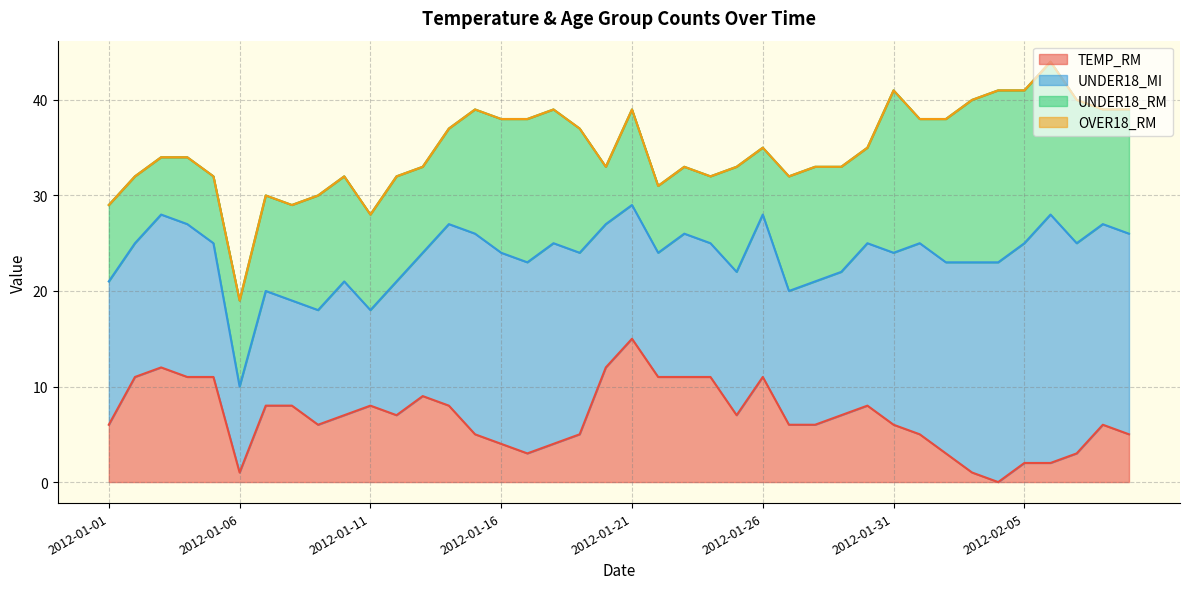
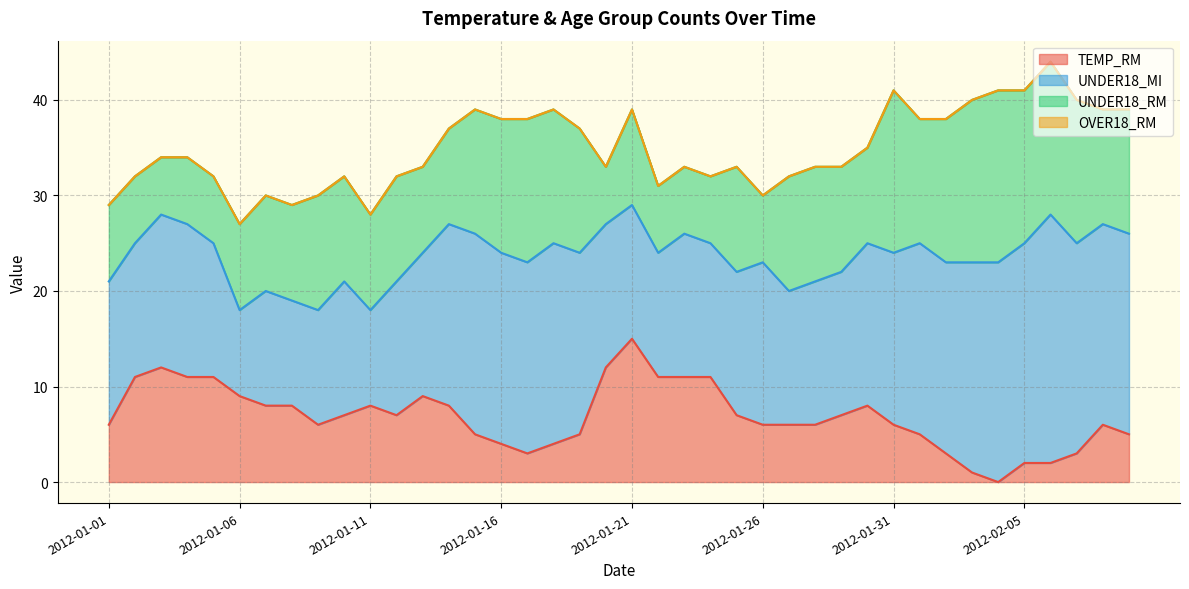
TEMP_RM, 2012-01-06: 1 -> 9
TEMP_RM, 2012-01-26: 11 -> 6
